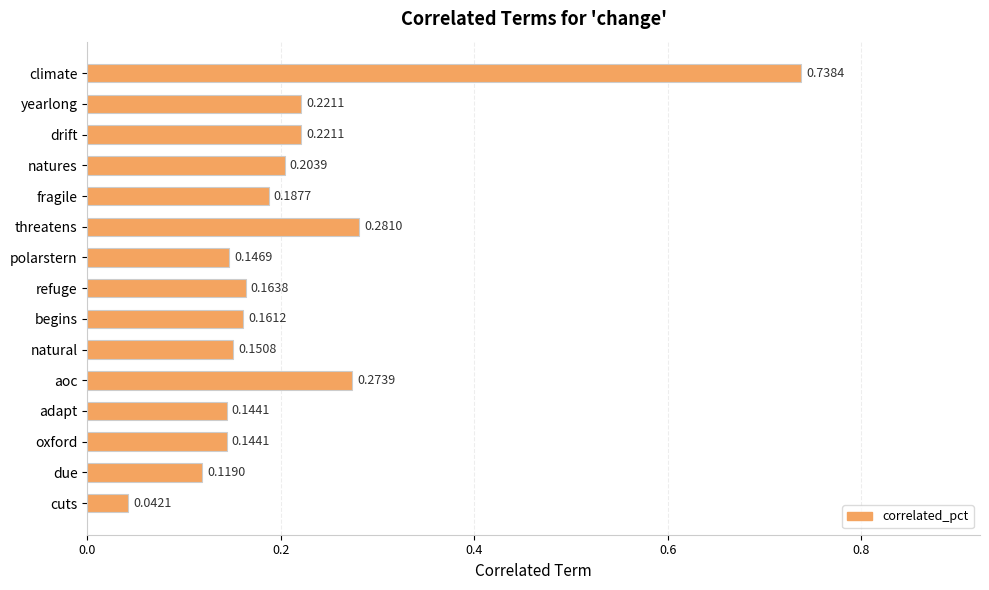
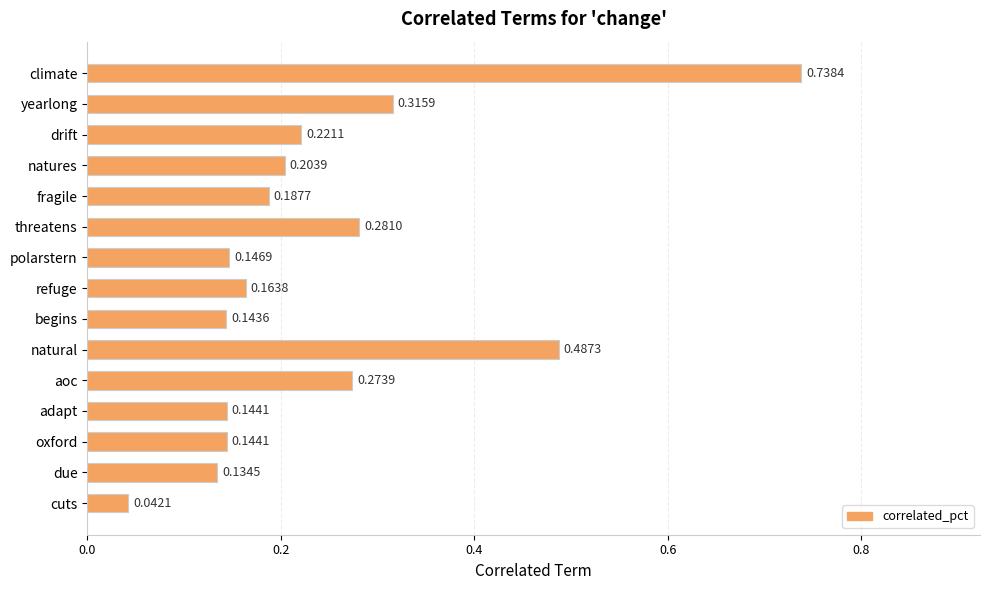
yearlong: 0.2211 -> 0.3159
begins: 0.1612 -> 0.1436
natural: 0.1508 -> 0.4873
due: 0.1190 -> 0.1345
